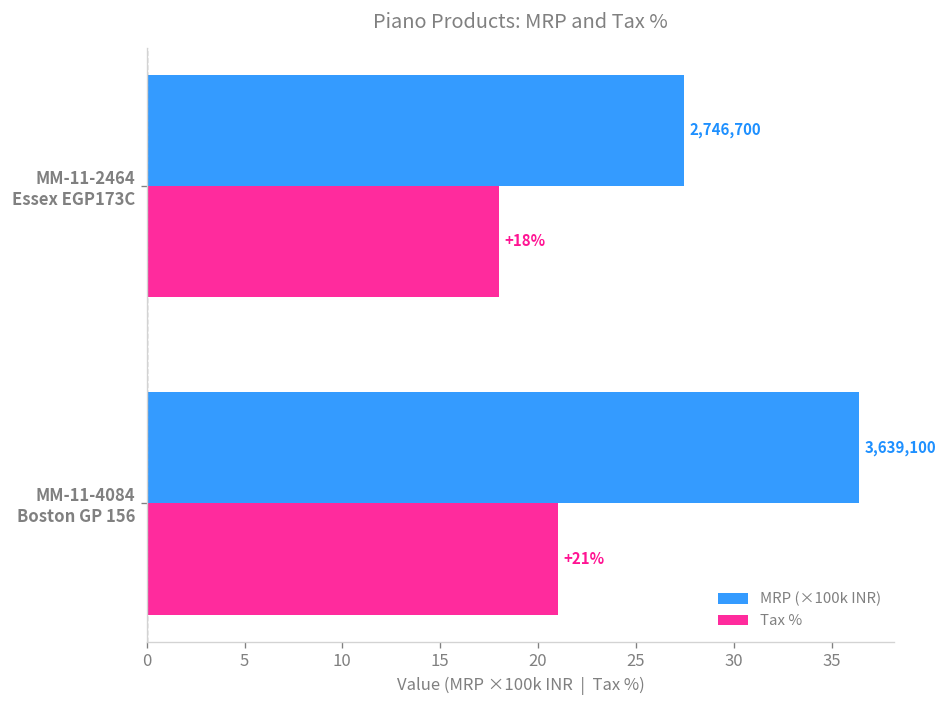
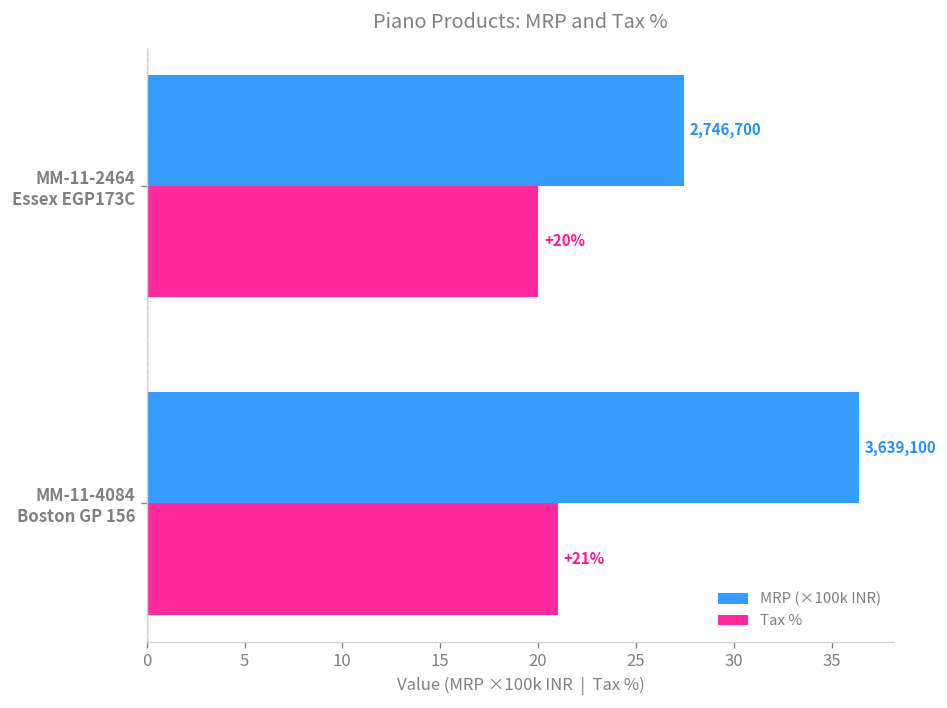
Tax %, MM-11-2464 Essex EGP173C: +18% -> +20%
